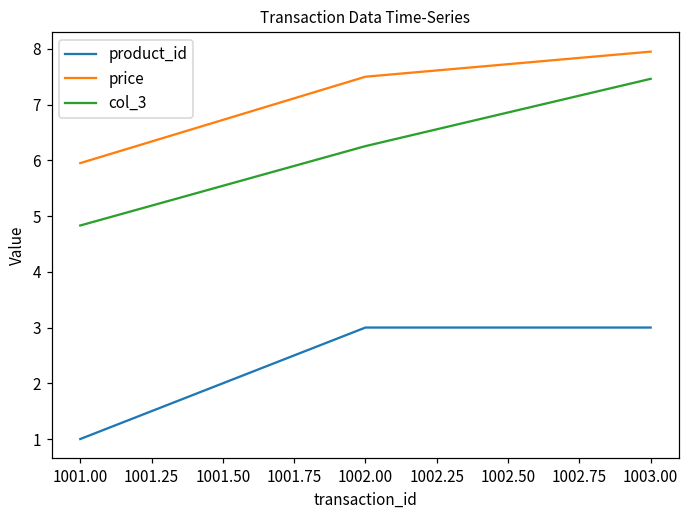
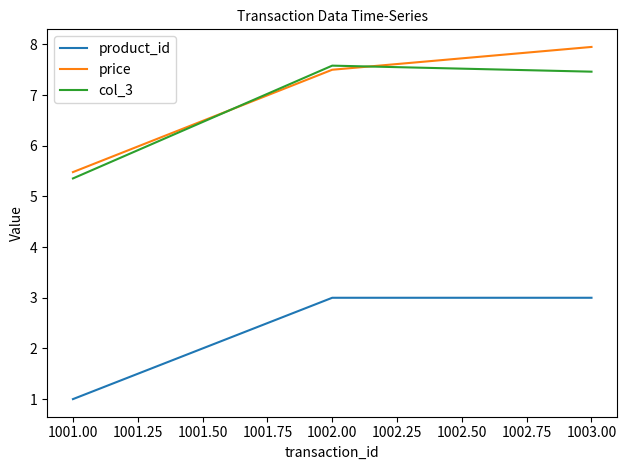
price, 1001.00: 6.0 -> 5.5
col_3, 1001.00: 4.8 -> 5.4
col_3, 1002.00: 6.3 -> 7.6
